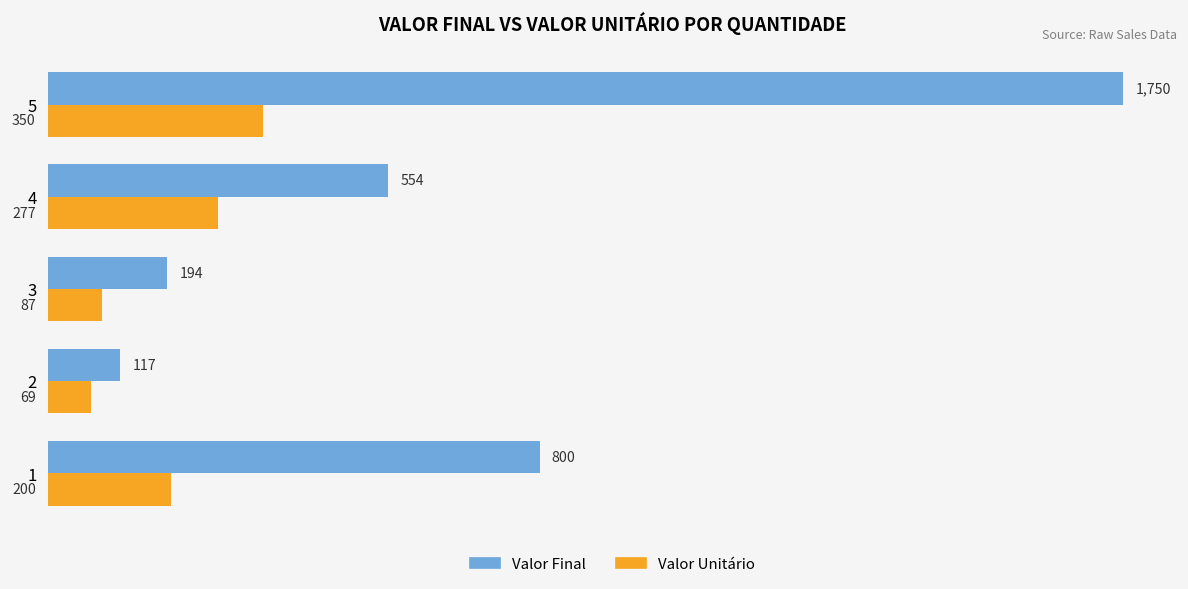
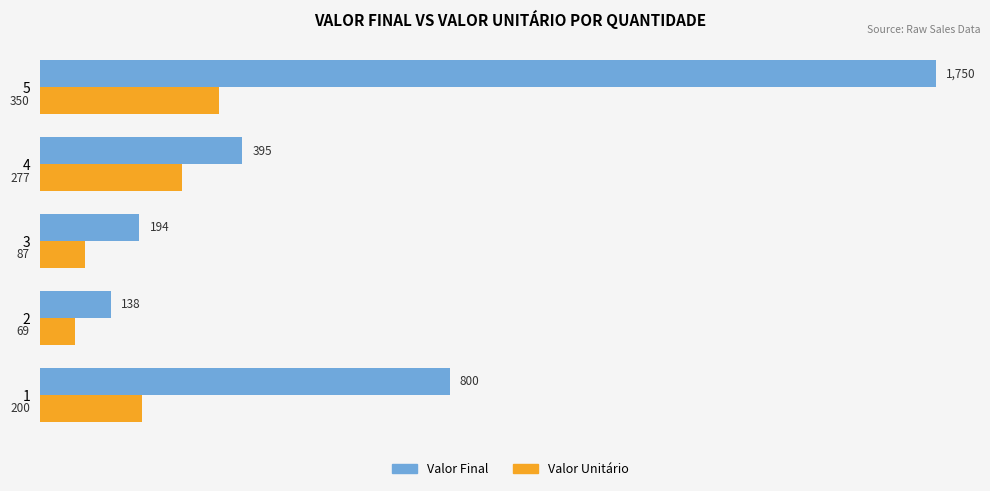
Valor Final, 4: 554 -> 395
Valor Final, 2: 117 -> 138
